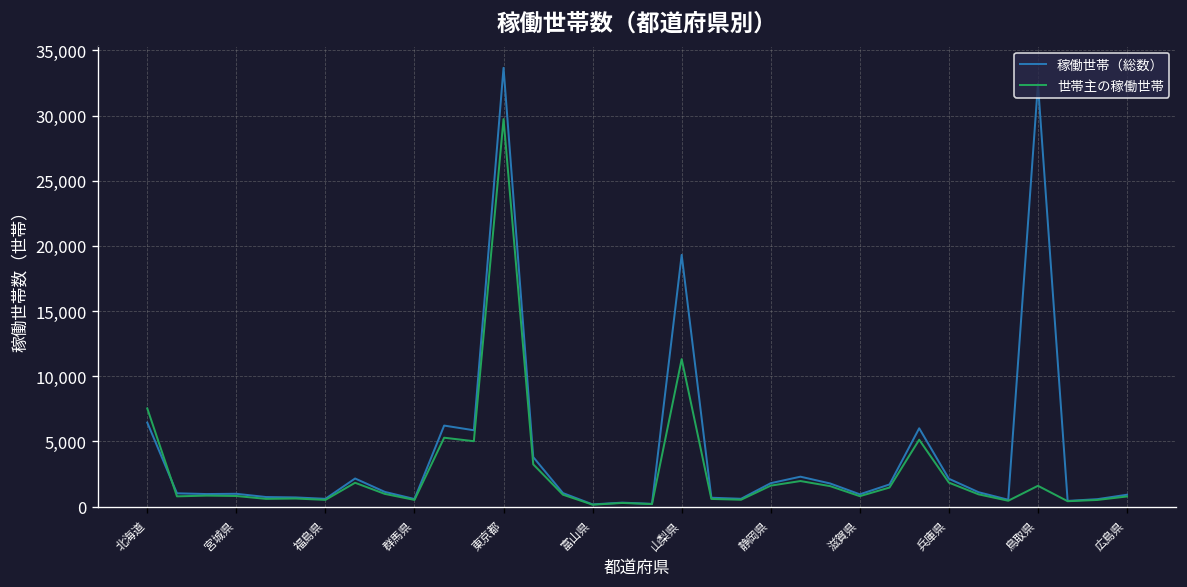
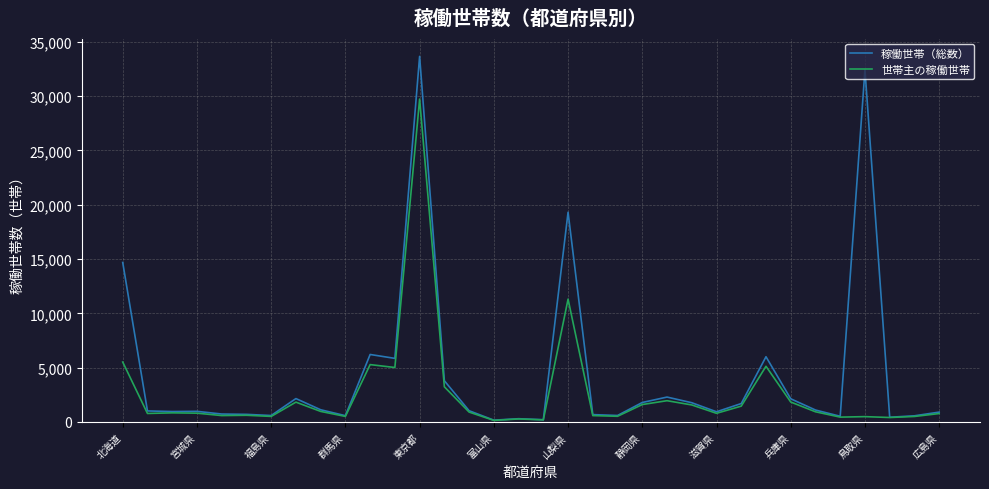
稼働世帯（総数）, 北海道: 6,400 -> 14,700
世帯主の稼働世帯, 北海道: 7,500 -> 5,500
世帯主の稼働世帯, 鳥取県: 1,600 -> 500
